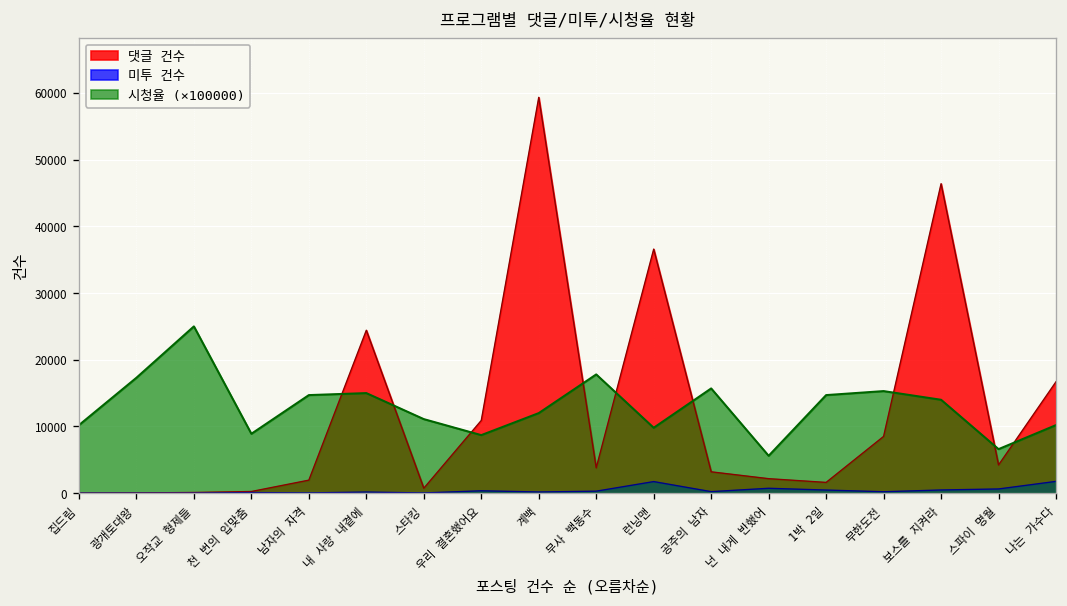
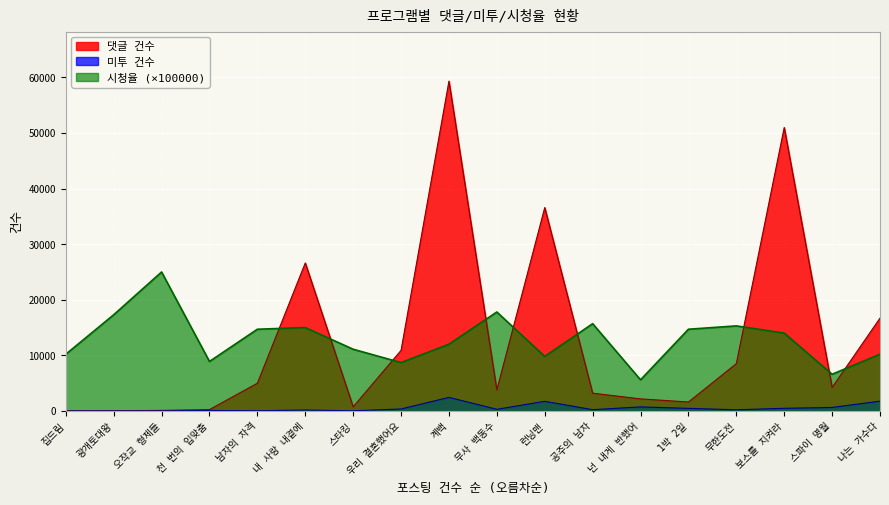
댓글 건수, 남자의 자격: 2000 -> 5000
댓글 건수, 내 사랑 내곁에: 24000 -> 27000
미투 건수, 계백: 0 -> 2000
댓글 건수, 보스를 지켜라: 46000 -> 51000
